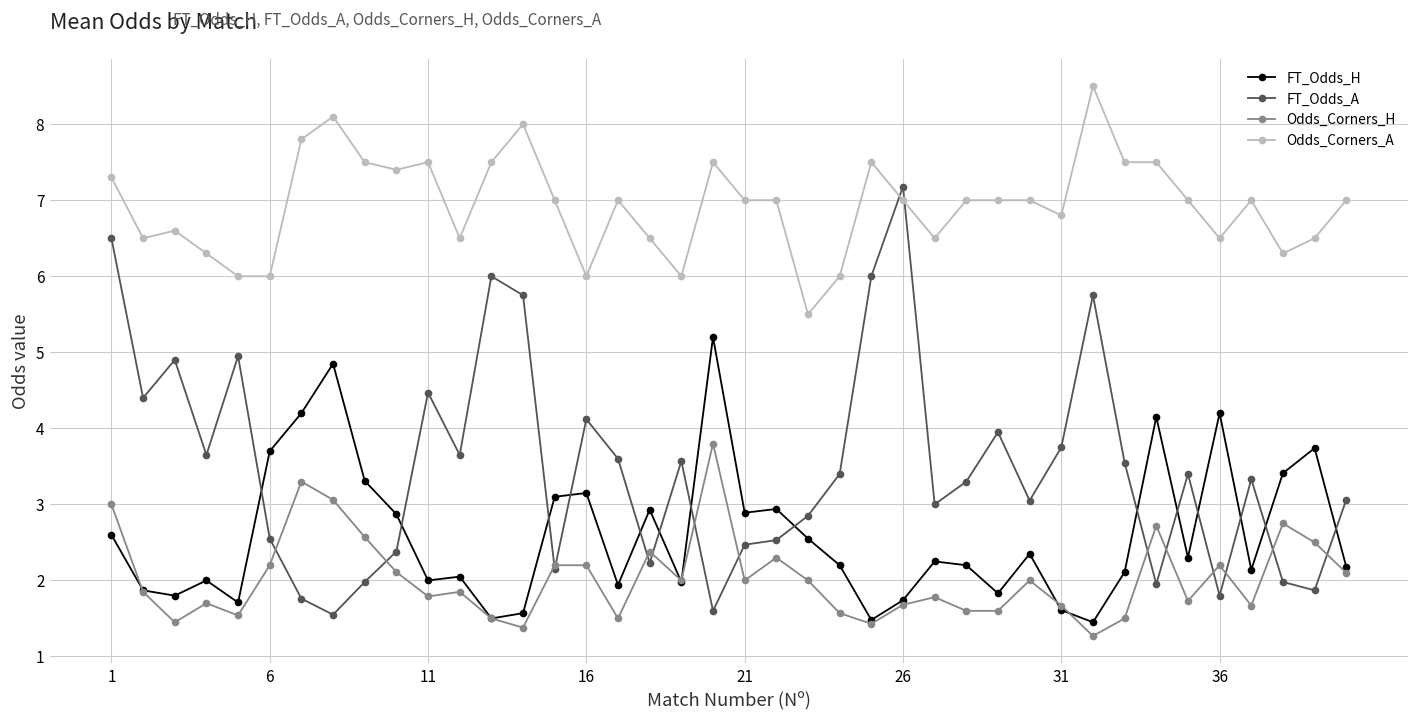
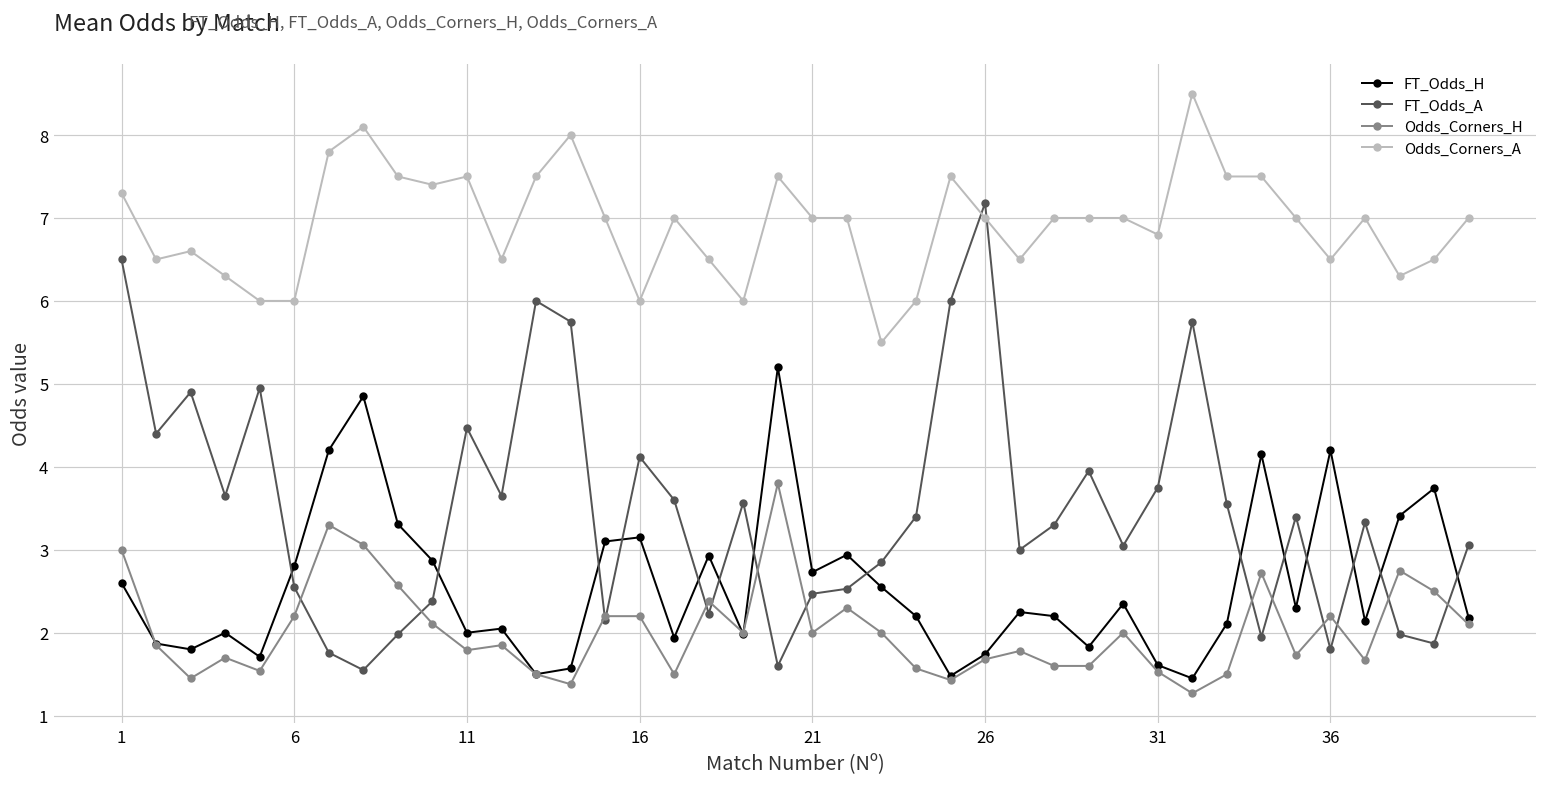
FT_Odds_H, 6: 3.7 -> 2.8
FT_Odds_H, 21: 2.9 -> 2.7
Odds_Corners_H, 31: 1.7 -> 1.5
